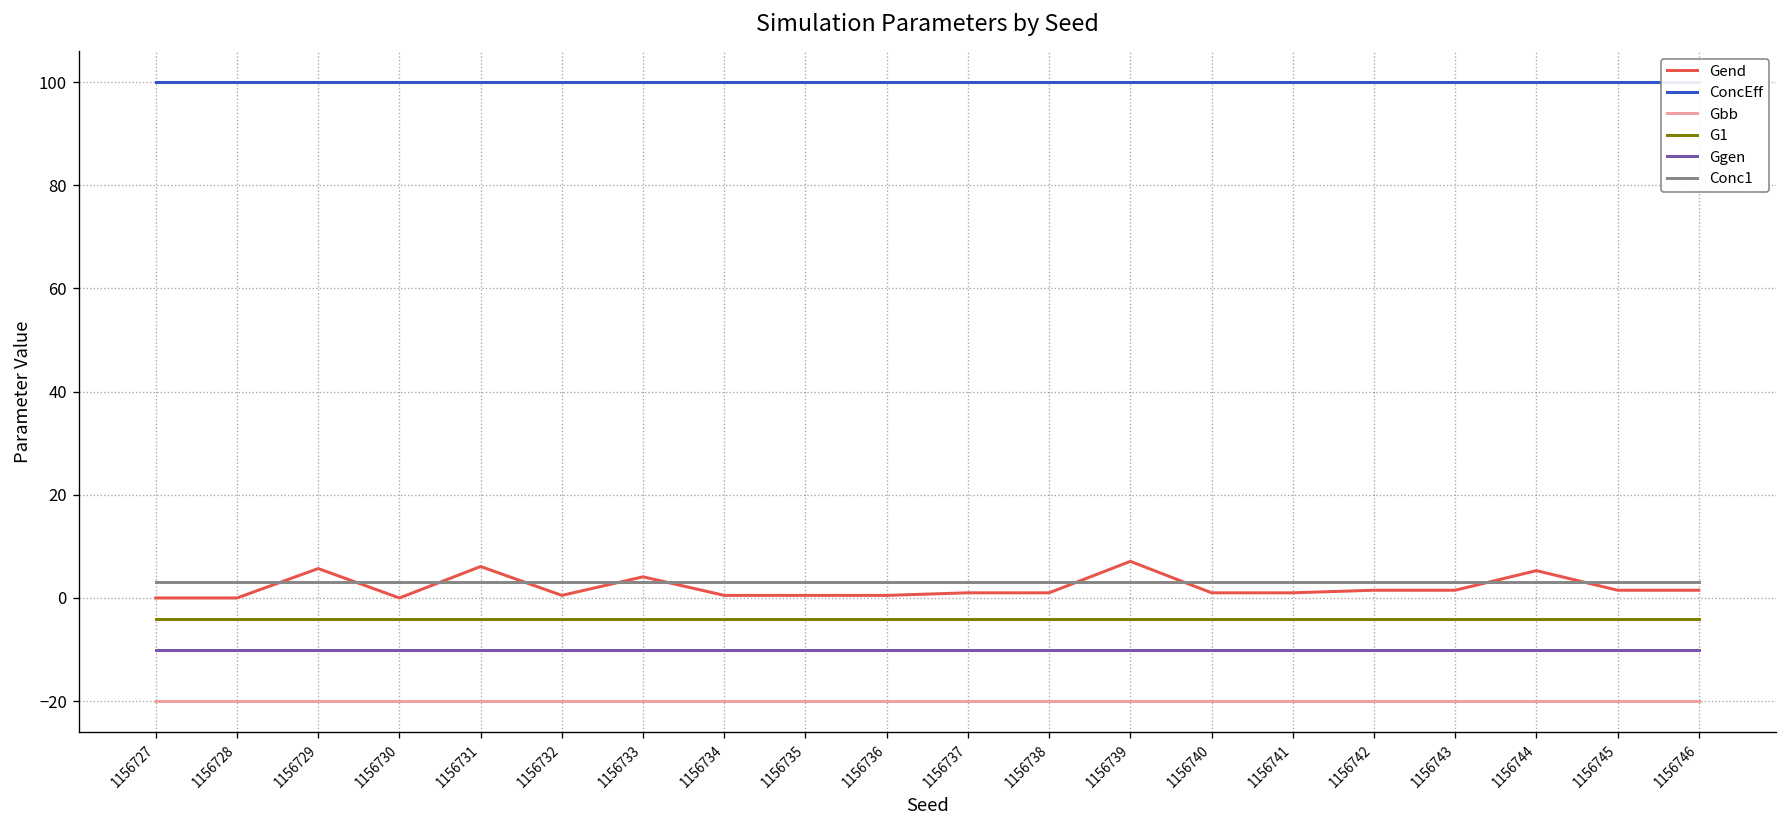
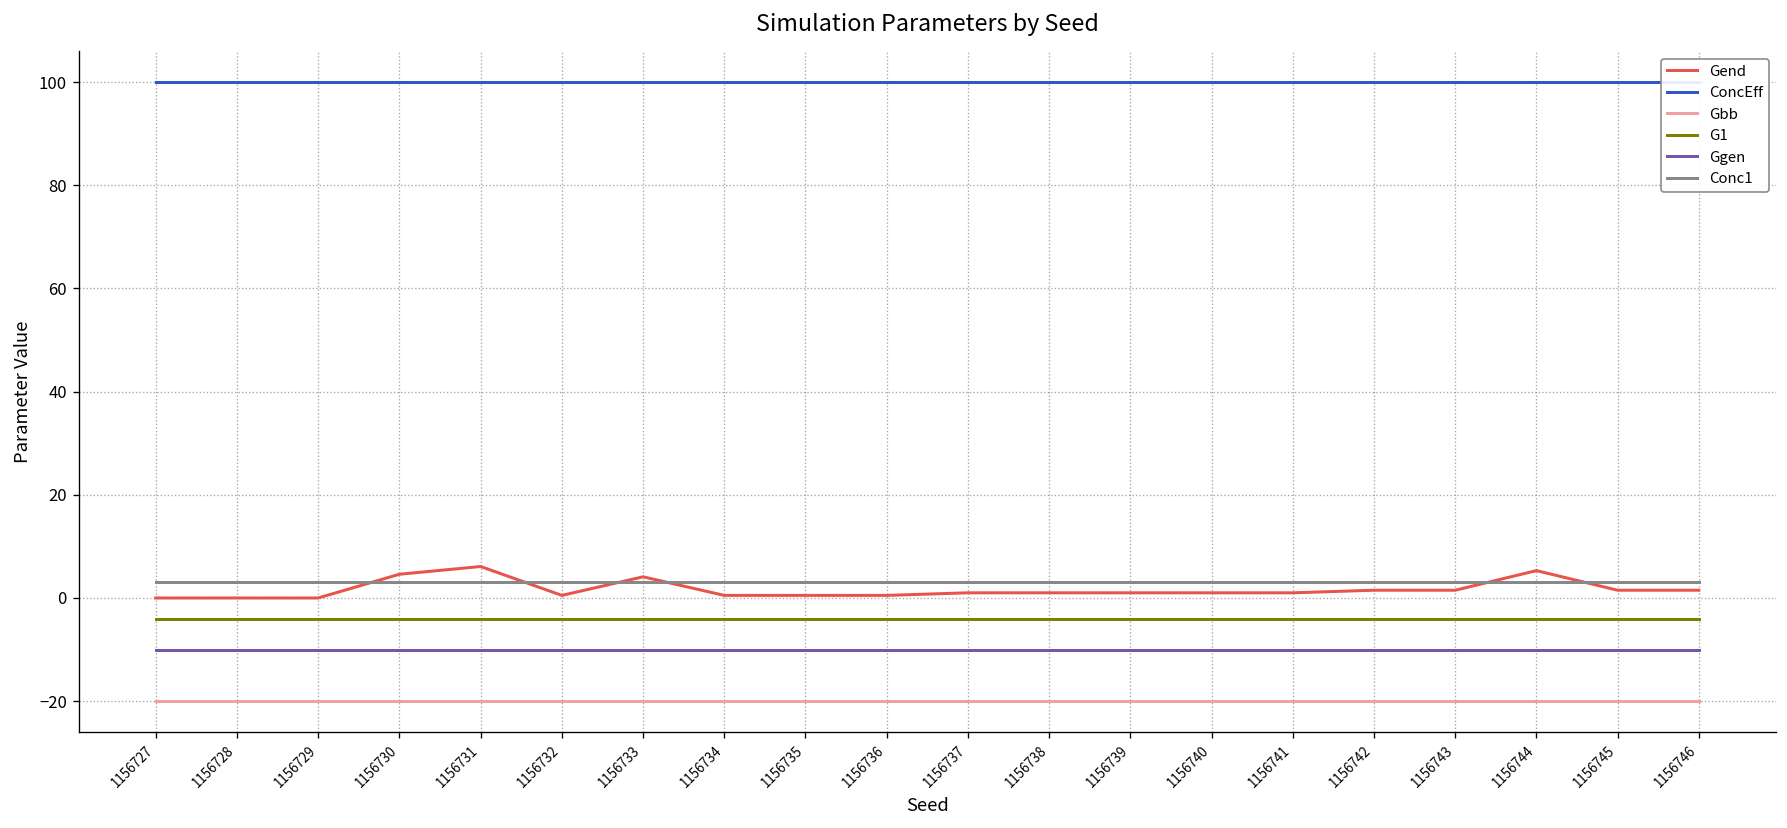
Gend, 1156729: 6 -> 0
Gend, 1156730: 0 -> 5
Gend, 1156739: 7 -> 1
